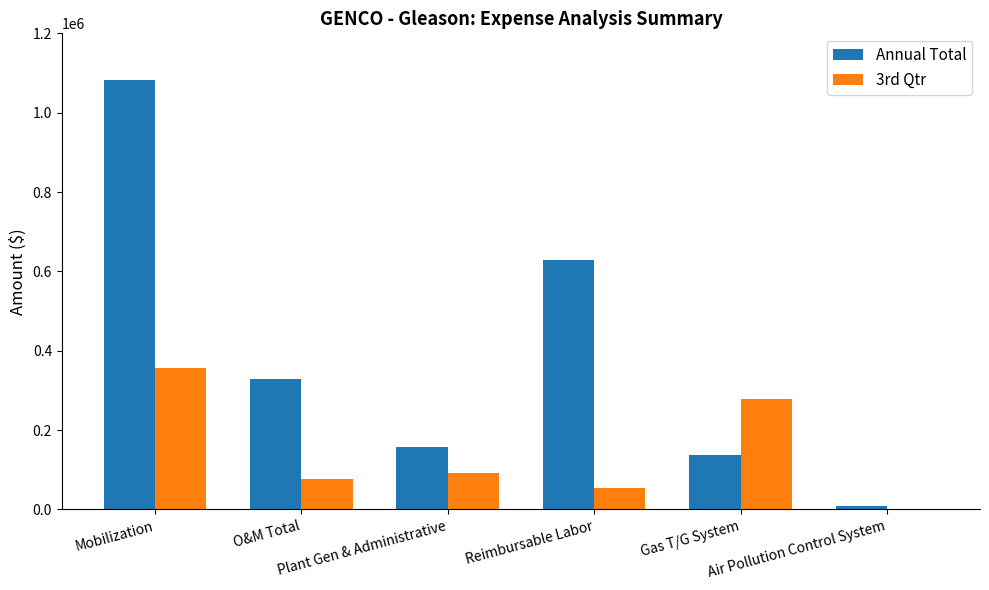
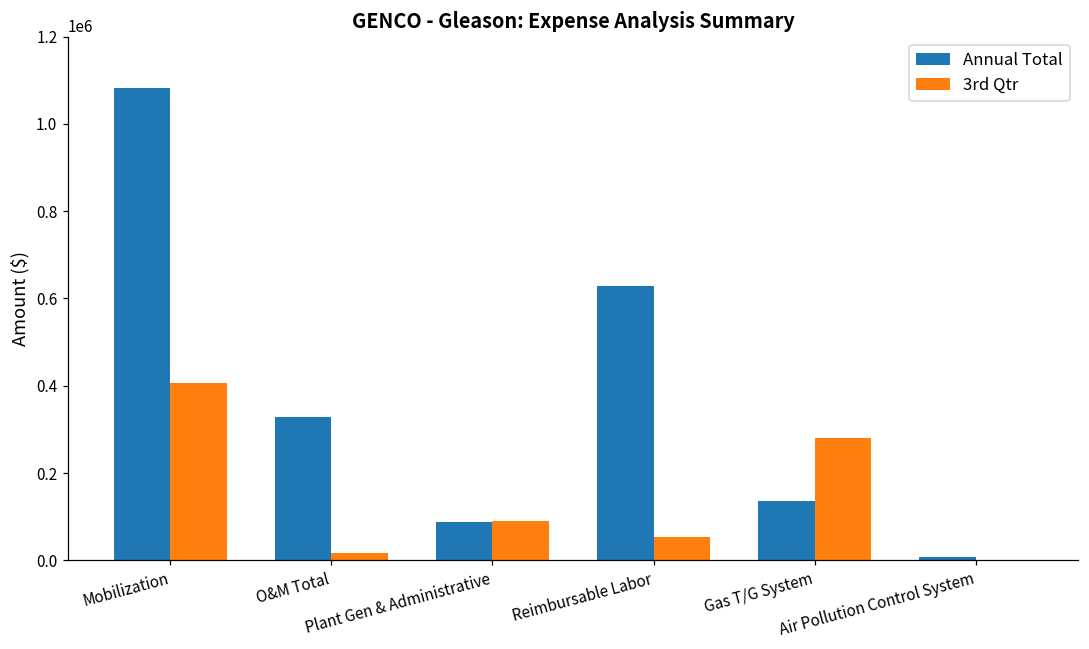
3rd Qtr, Mobilization: 360000 -> 410000
3rd Qtr, O&M Total: 80000 -> 20000
Annual Total, Plant Gen & Administrative: 160000 -> 90000
